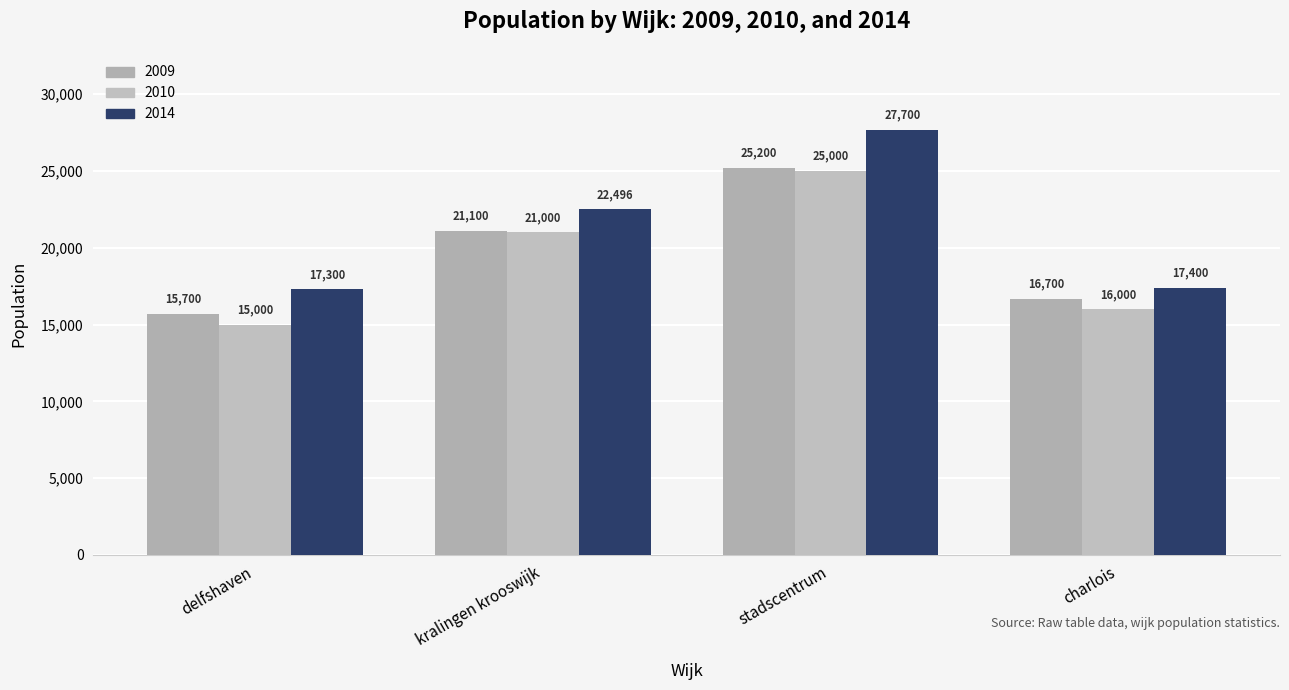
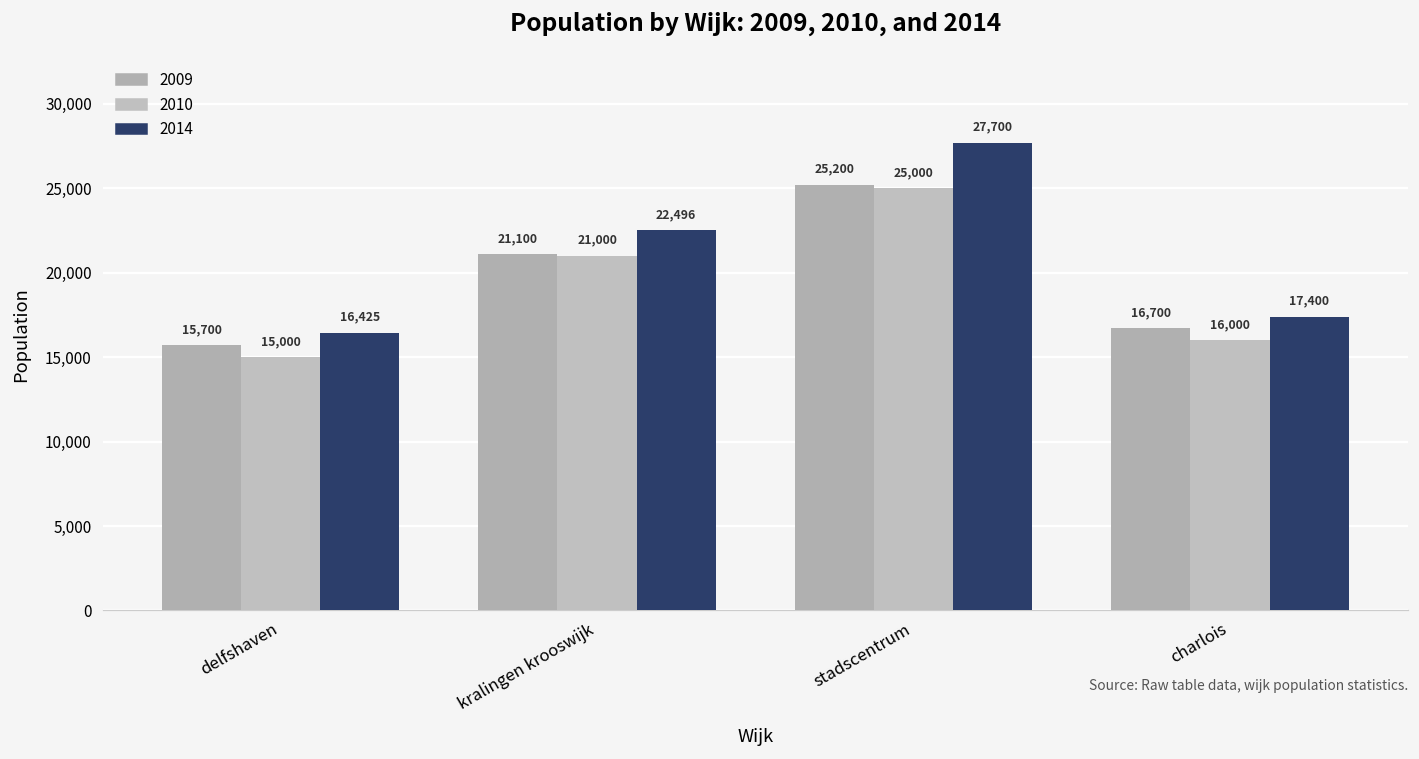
2014, delfshaven: 17,300 -> 16,425
